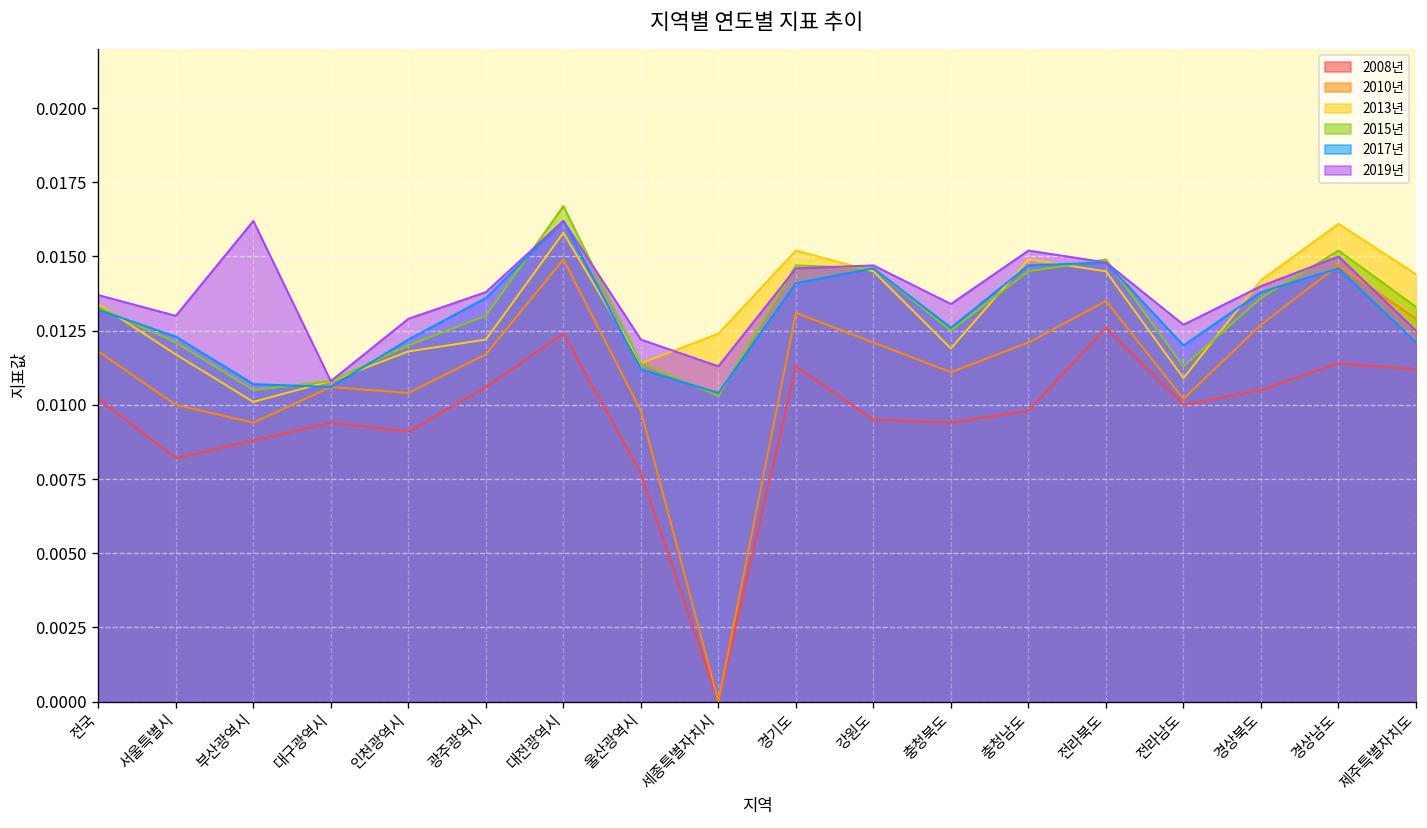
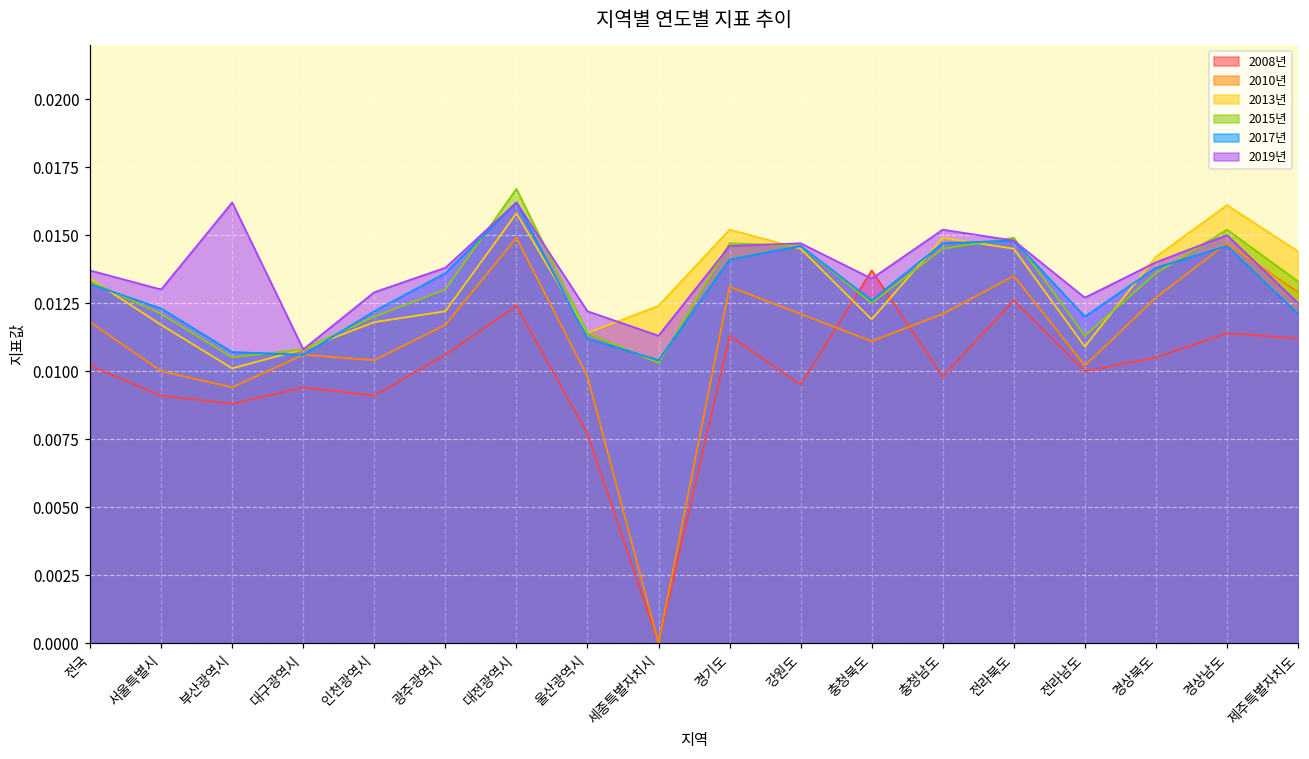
2008년, 서울특별시: 0.0082 -> 0.0091
2008년, 충청북도: 0.0094 -> 0.0137
